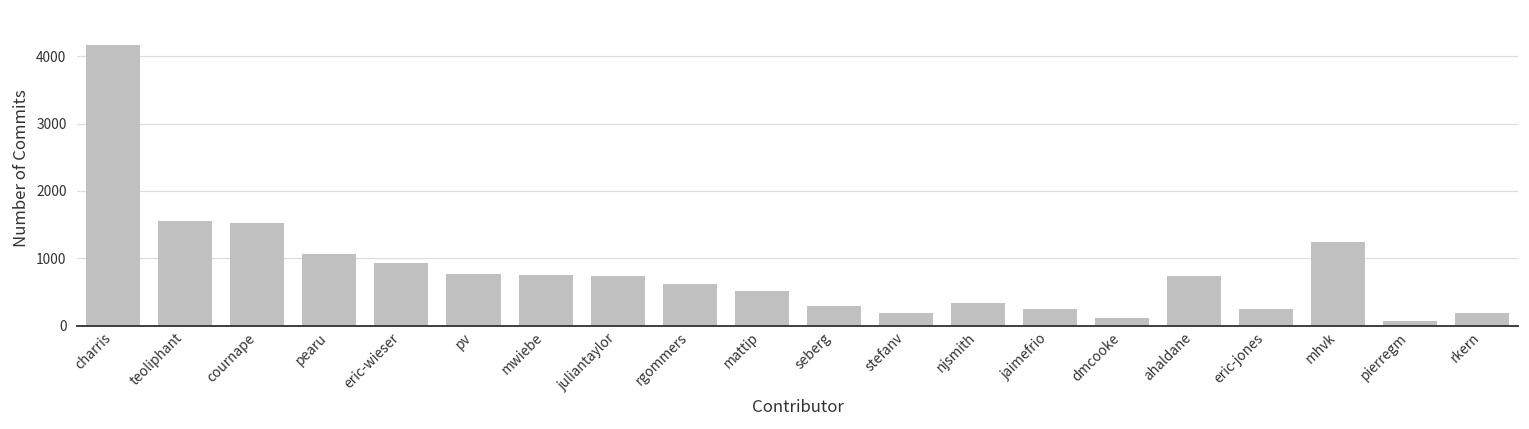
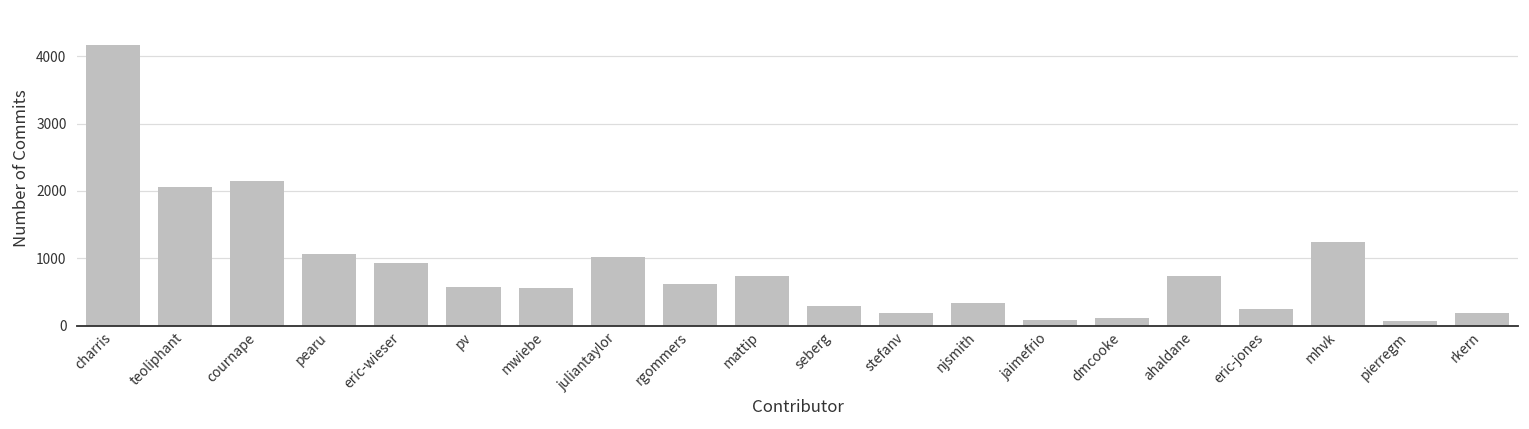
teoliphant: 1600 -> 2100
cournape: 1500 -> 2100
pv: 800 -> 600
mwiebe: 800 -> 600
juliantaylor: 700 -> 1000
mattip: 500 -> 700
jaimefrio: 300 -> 100
